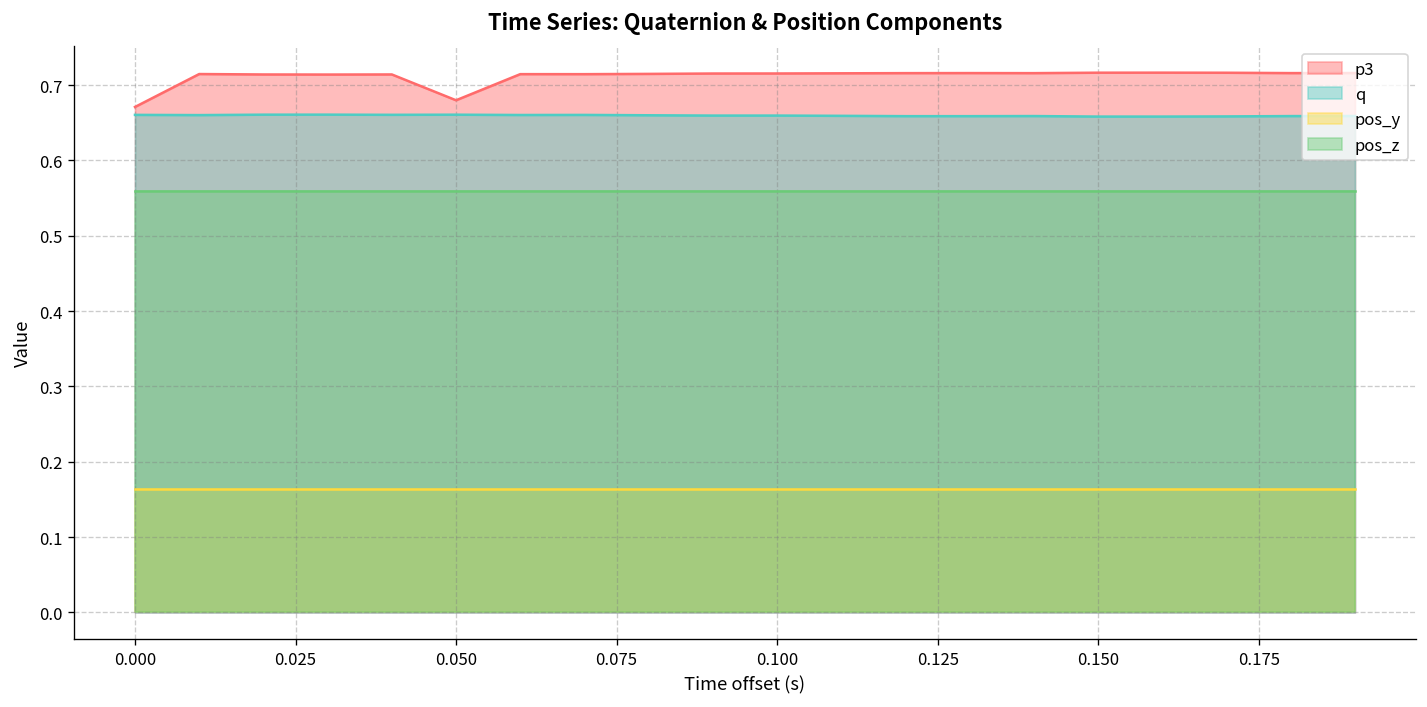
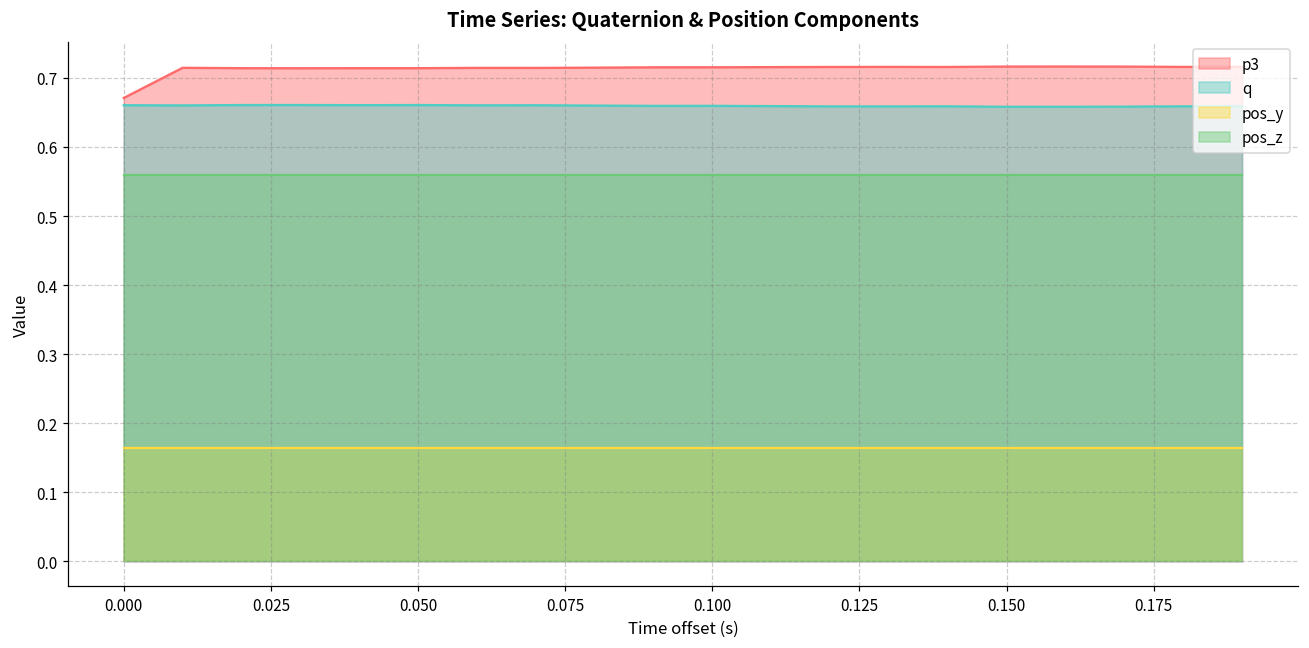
p3, 0.050: 0.68 -> 0.71
